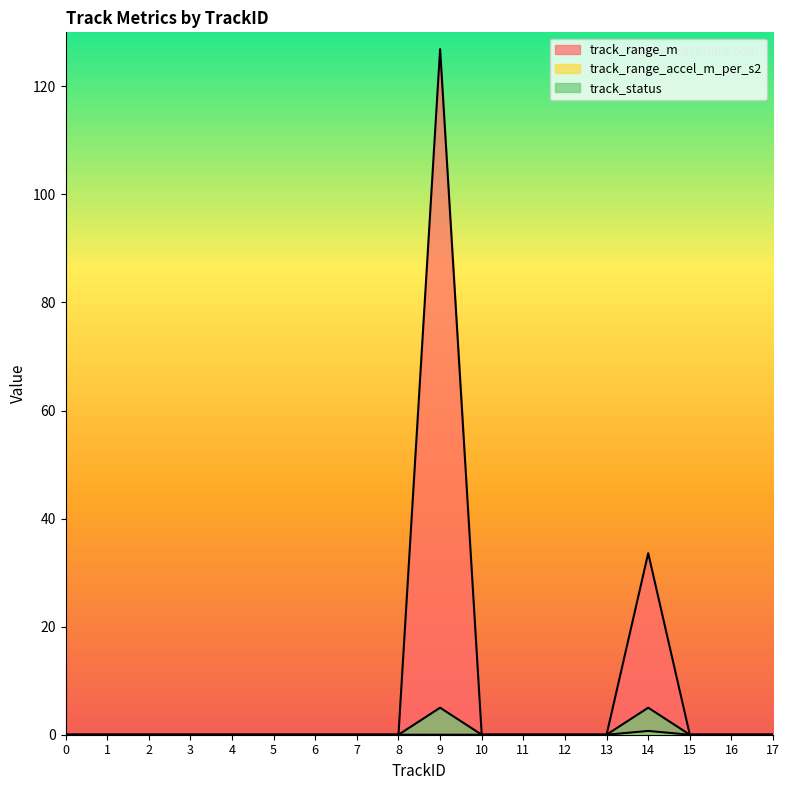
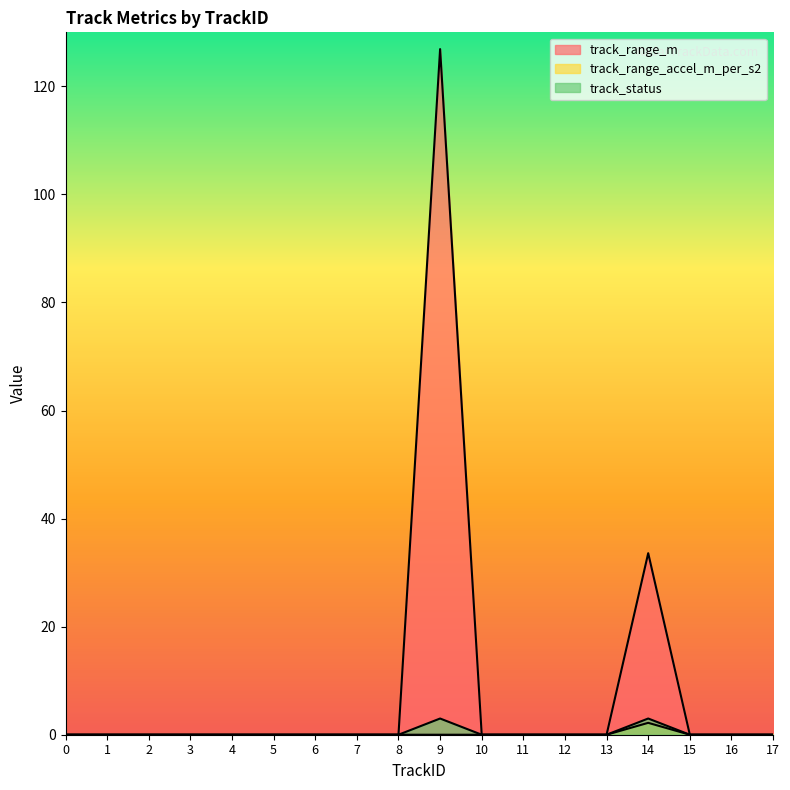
track_status, 9: 5 -> 3
track_range_accel_m_per_s2, 14: 1 -> 2
track_status, 14: 5 -> 3
